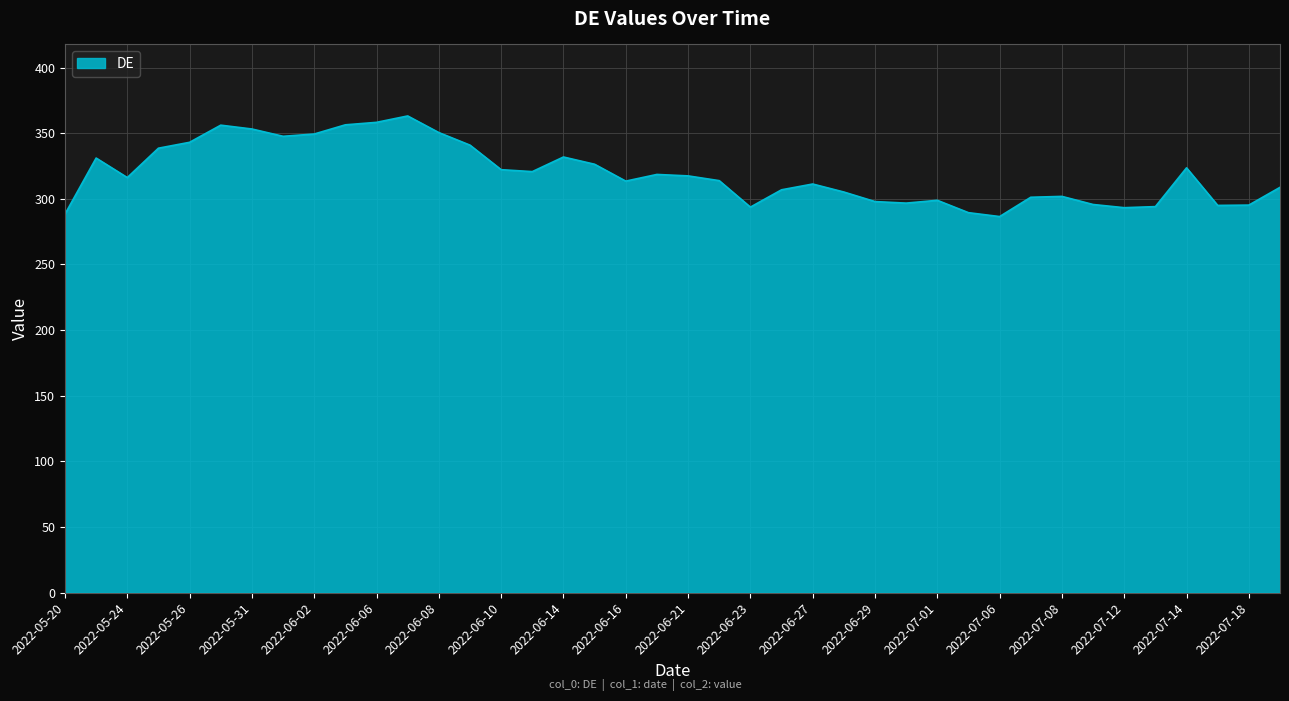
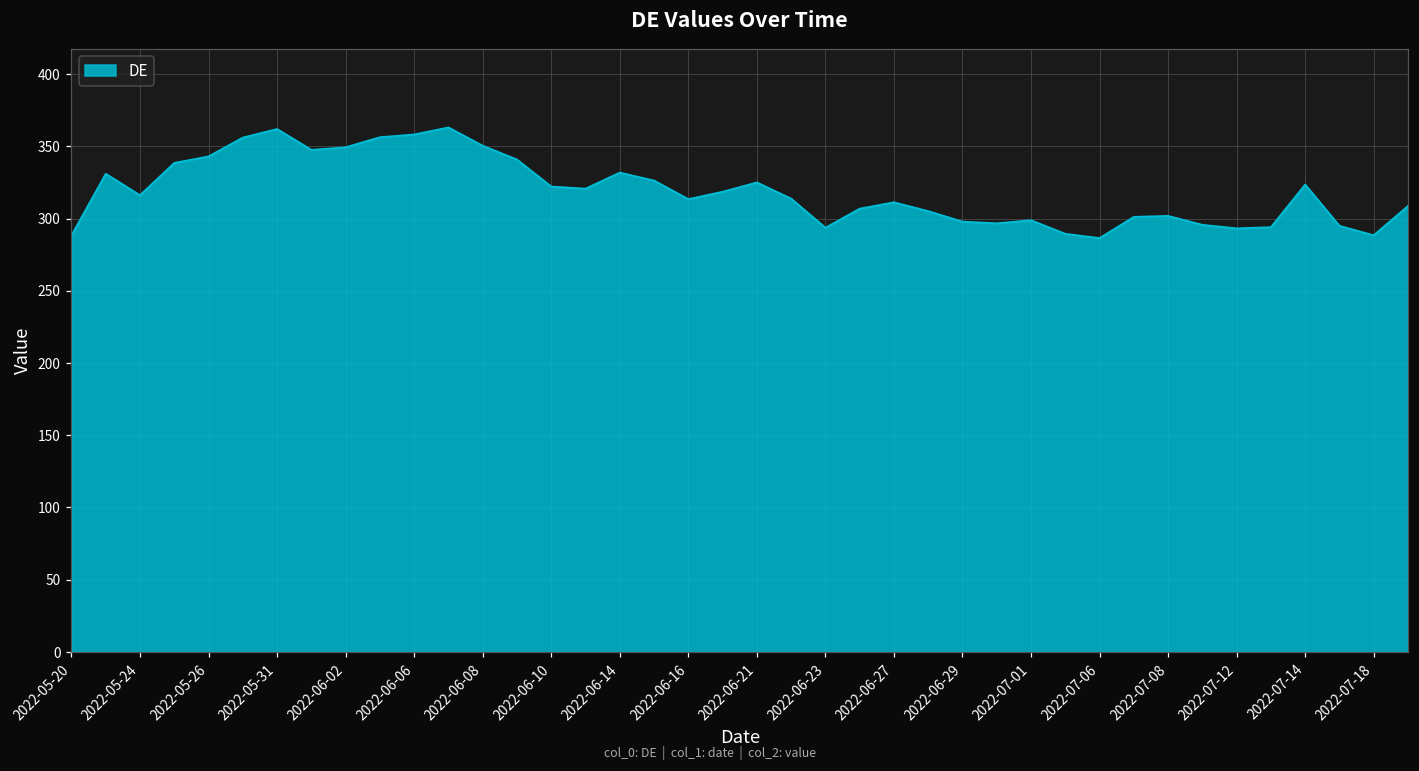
2022-05-31: 353 -> 362
2022-06-21: 317 -> 325
2022-07-18: 295 -> 288
